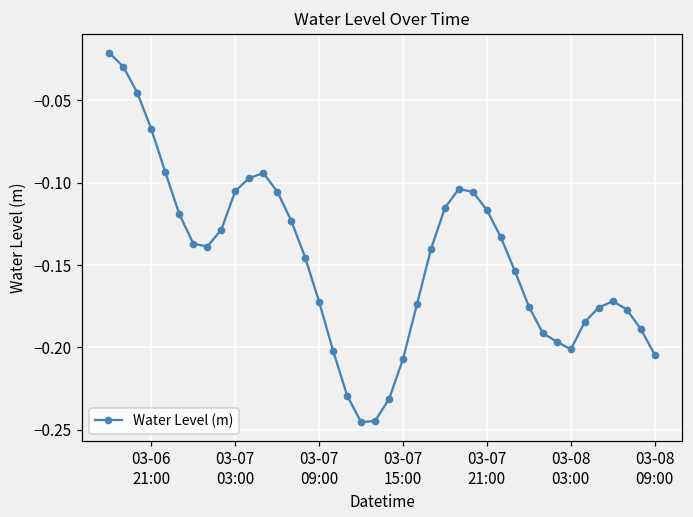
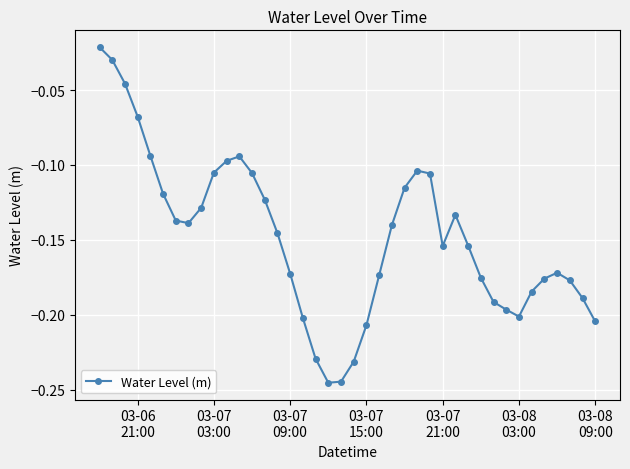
03-07 21:00: -0.117 -> -0.154
